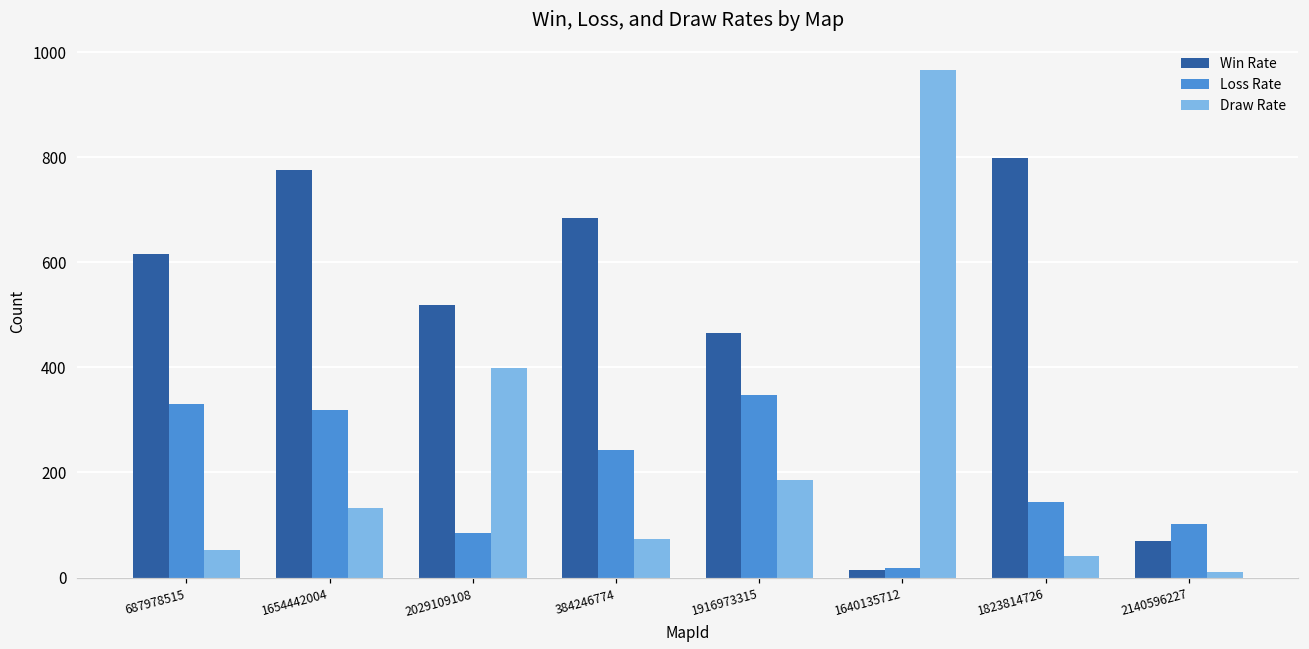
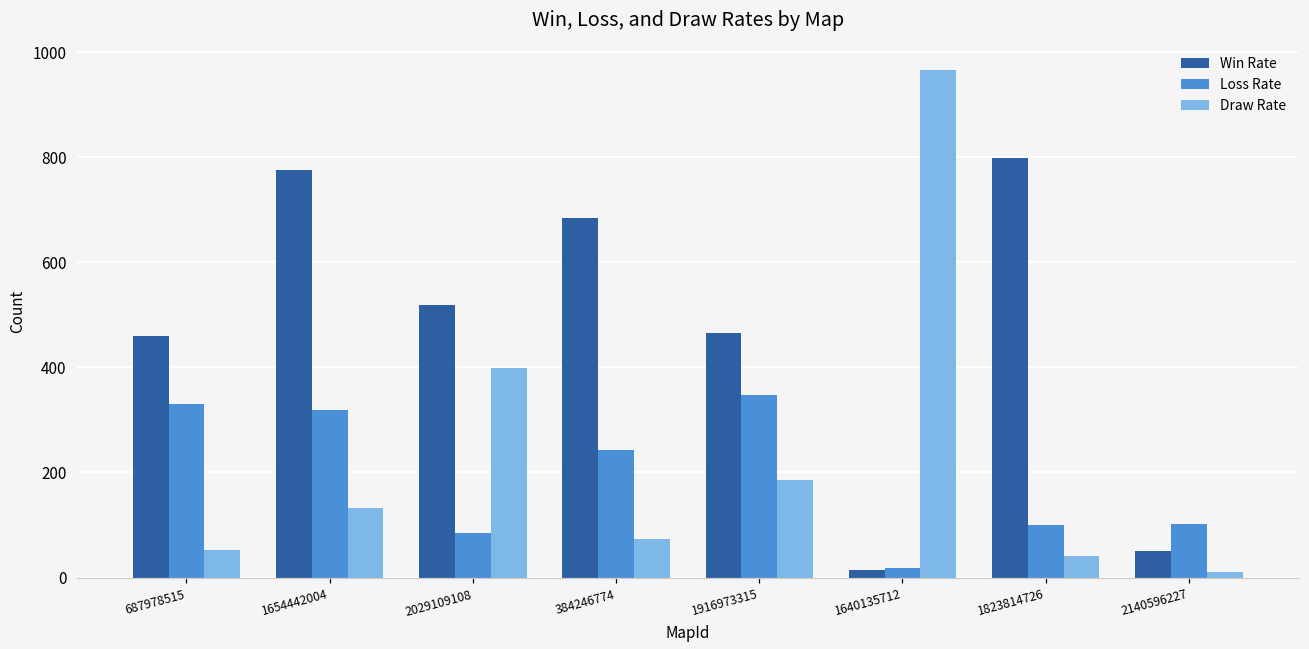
Win Rate, 687978515: 620 -> 460
Loss Rate, 1823814726: 140 -> 100
Win Rate, 2140596227: 70 -> 50
